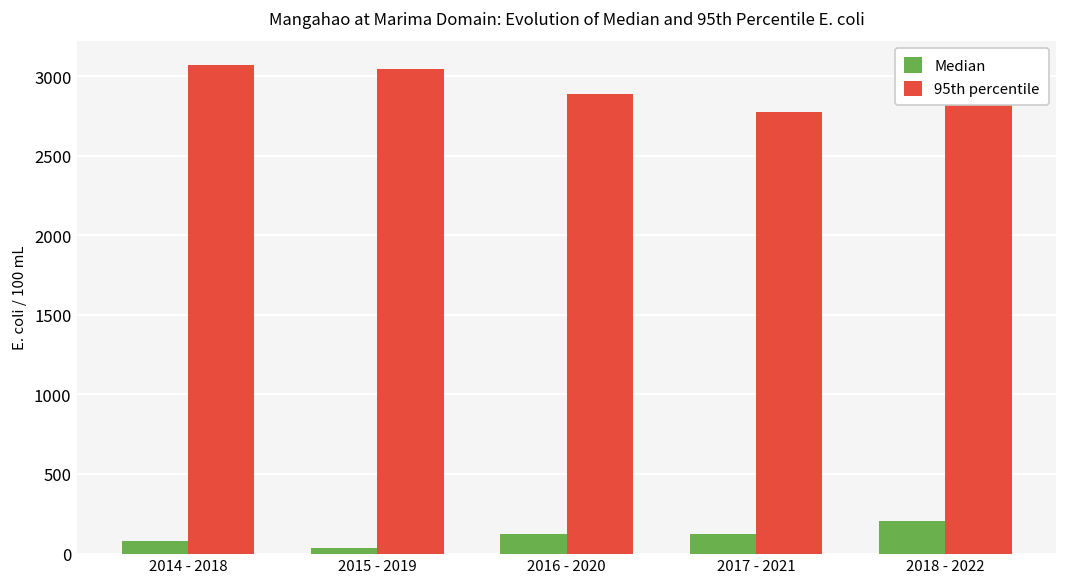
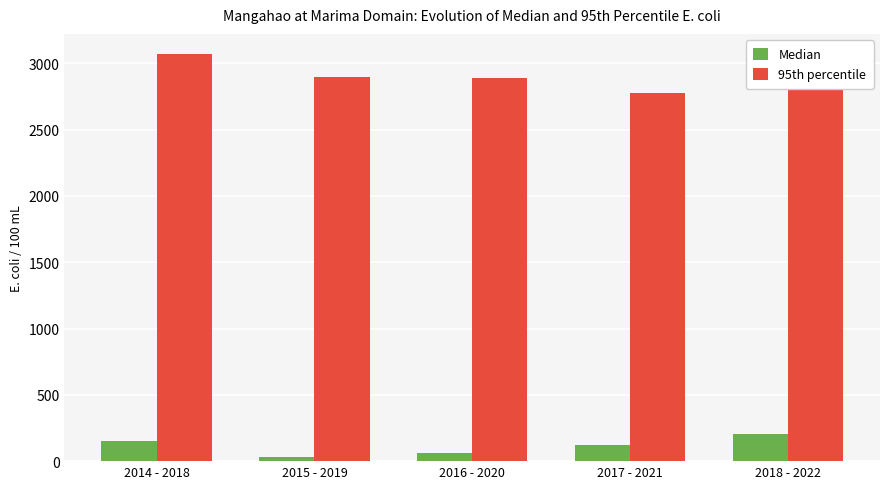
Median, 2014 - 2018: 80 -> 160
95th percentile, 2015 - 2019: 3040 -> 2900
Median, 2016 - 2020: 120 -> 60
